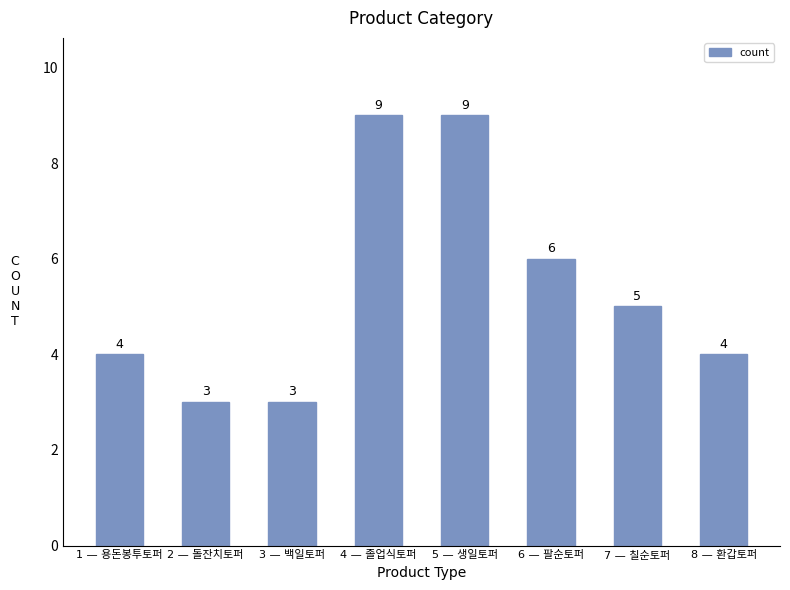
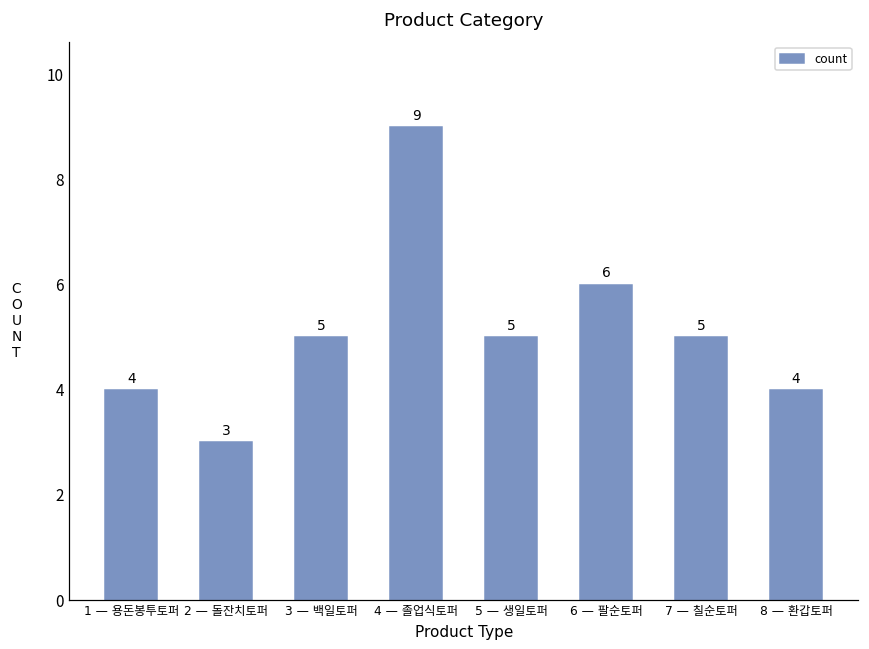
3 — 백일토퍼: 3 -> 5
5 — 생일토퍼: 9 -> 5
